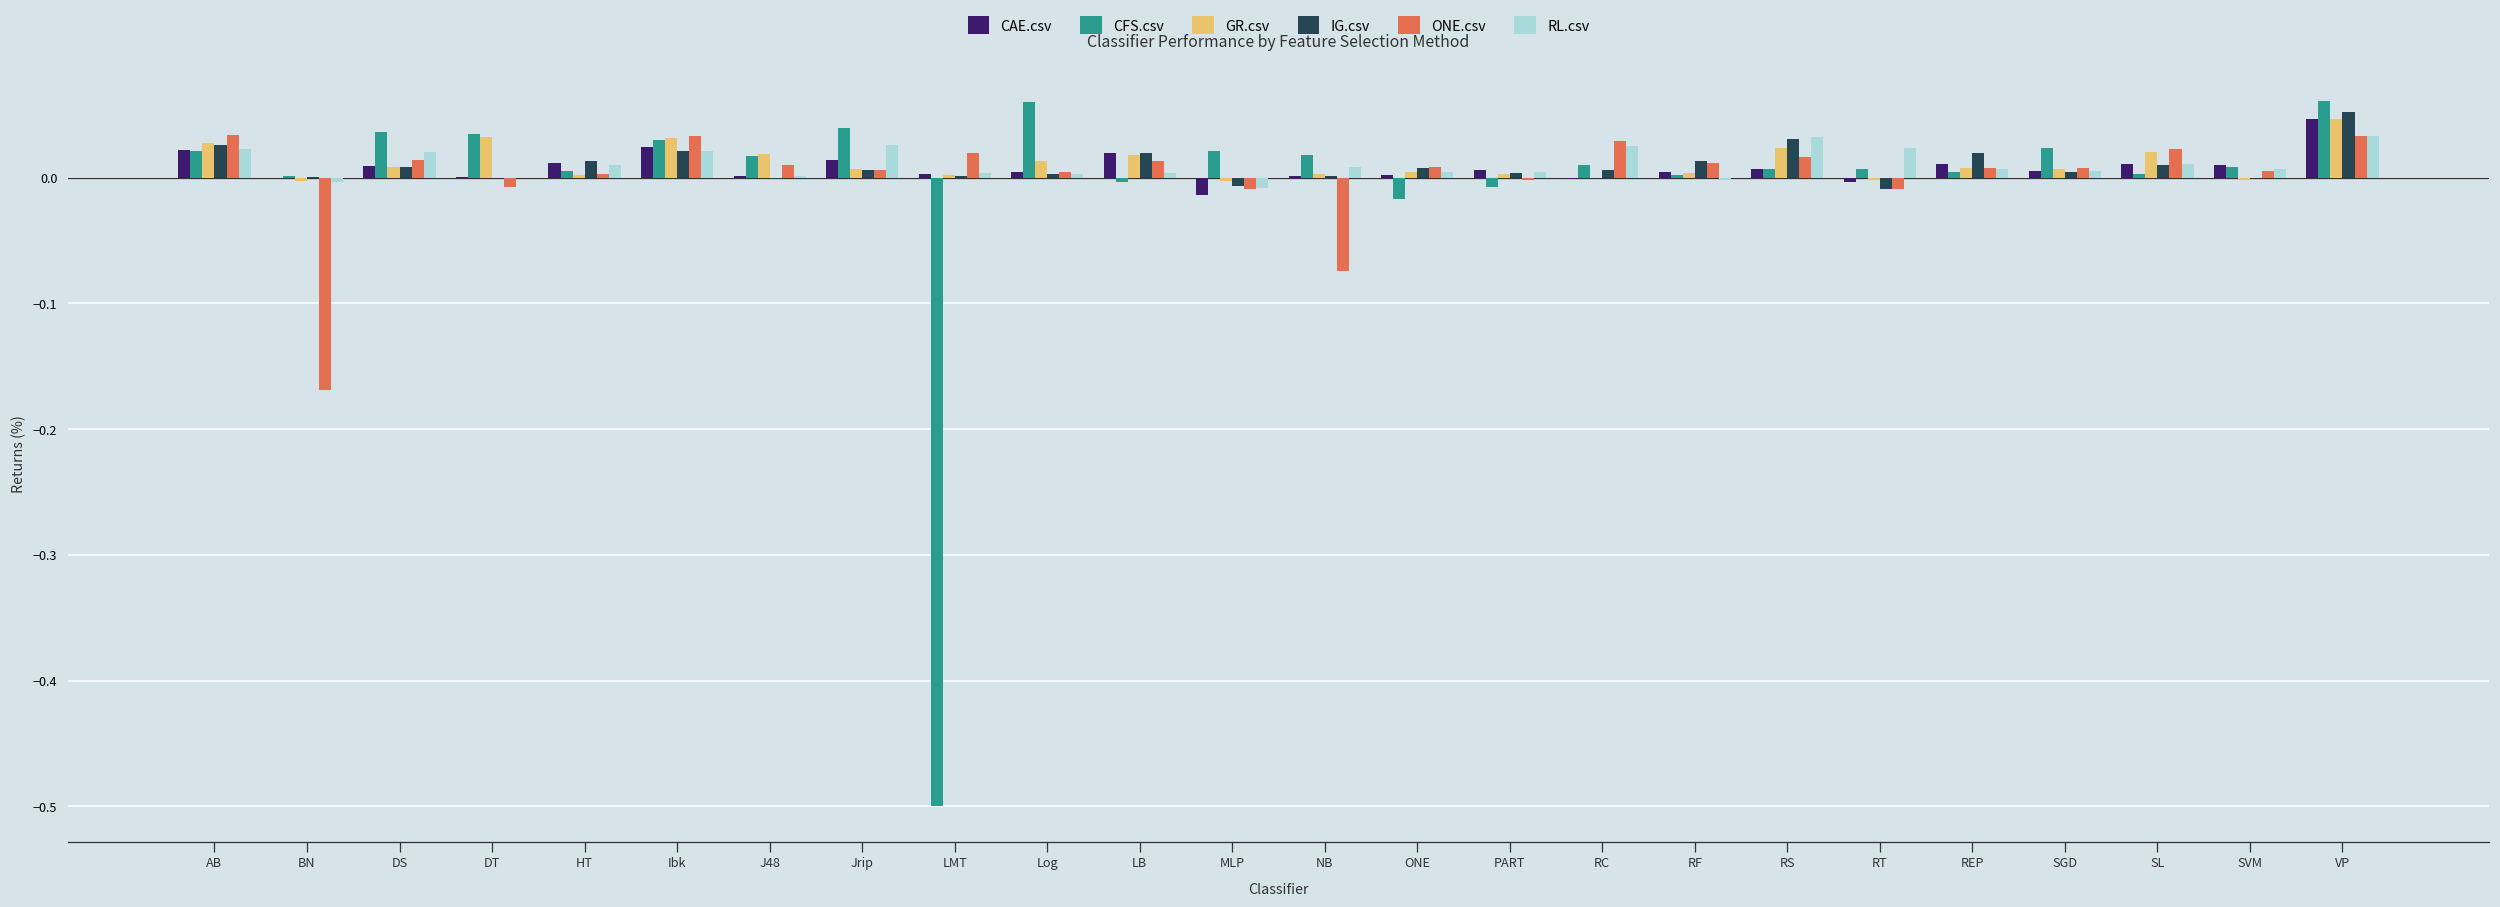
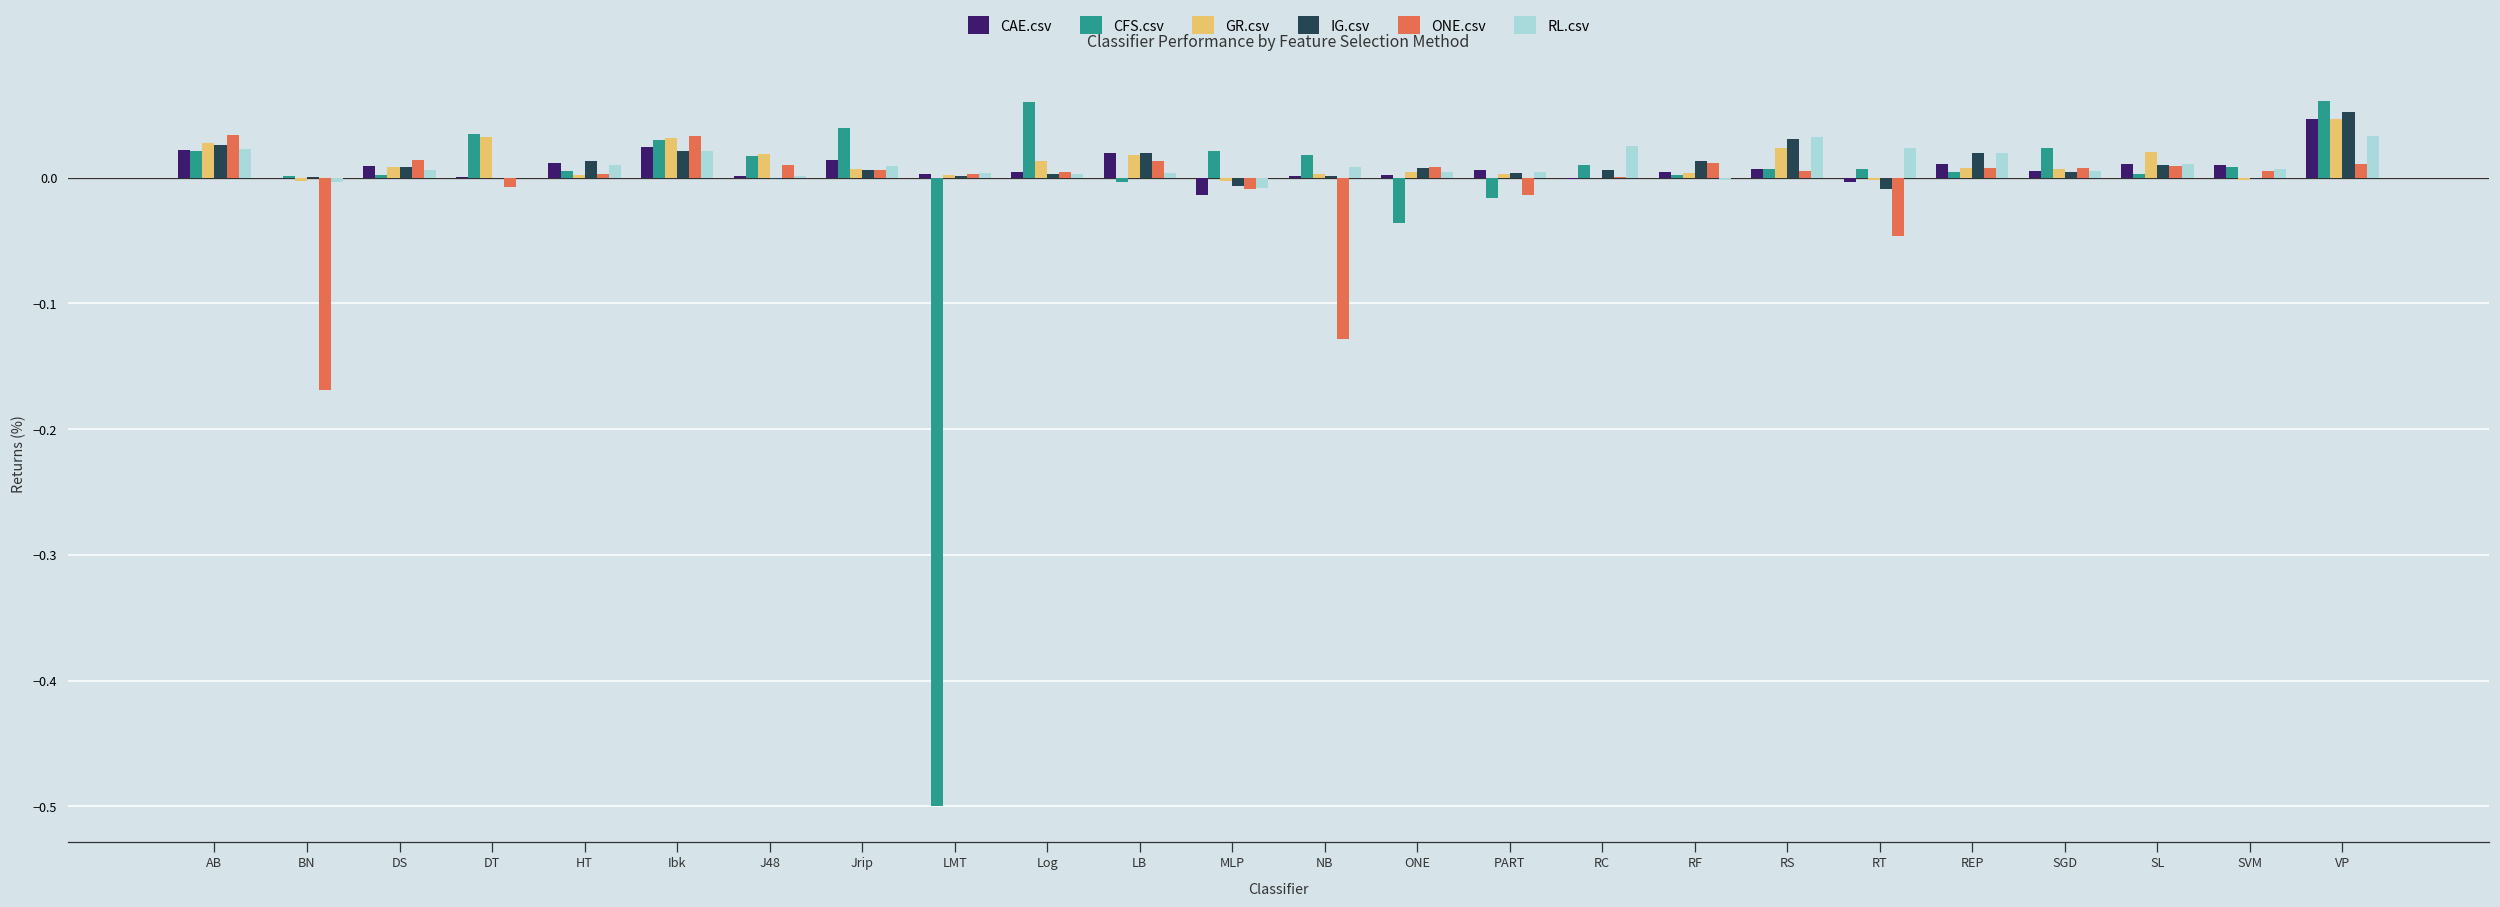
CFS.csv, DS: 0.037 -> 0.002
RL.csv, DS: 0.020 -> 0.006
RL.csv, Jrip: 0.026 -> 0.009
ONE.csv, LMT: 0.020 -> 0.003
ONE.csv, NB: -0.075 -> -0.128
CFS.csv, ONE: -0.017 -> -0.036
CFS.csv, PART: -0.008 -> -0.016
ONE.csv, PART: -0.002 -> -0.014
ONE.csv, RC: 0.029 -> 0.001
ONE.csv, RS: 0.016 -> 0.005
ONE.csv, RT: -0.009 -> -0.046
RL.csv, REP: 0.007 -> 0.020
ONE.csv, SL: 0.023 -> 0.009
ONE.csv, VP: 0.033 -> 0.011
